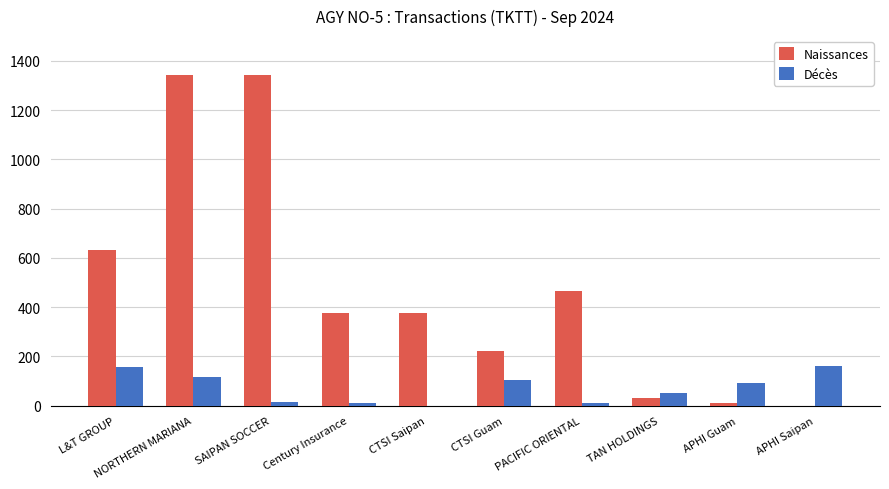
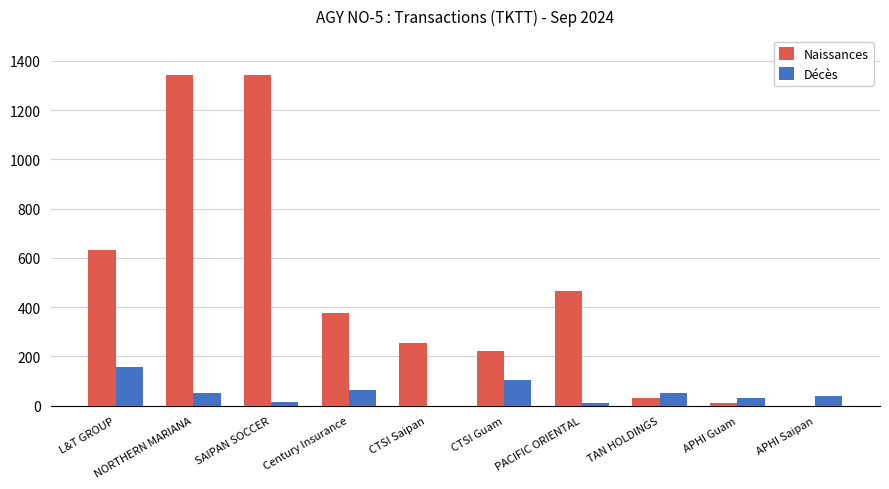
Décès, NORTHERN MARIANA: 120 -> 50
Décès, Century Insurance: 10 -> 60
Naissances, CTSI Saipan: 380 -> 260
Décès, APHI Guam: 90 -> 30
Décès, APHI Saipan: 160 -> 40
